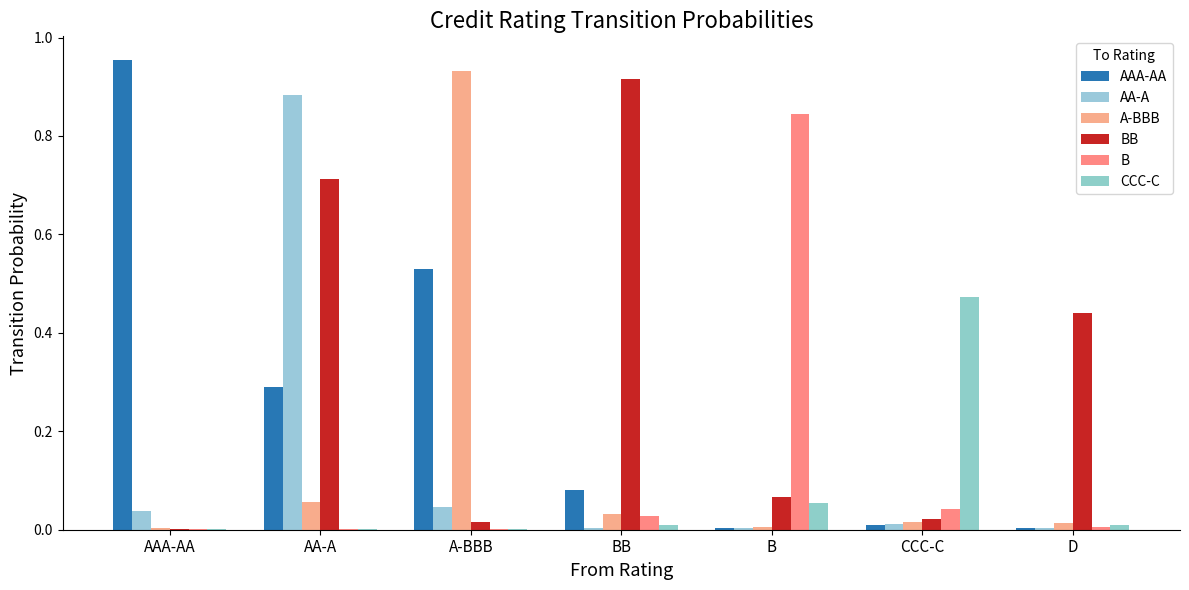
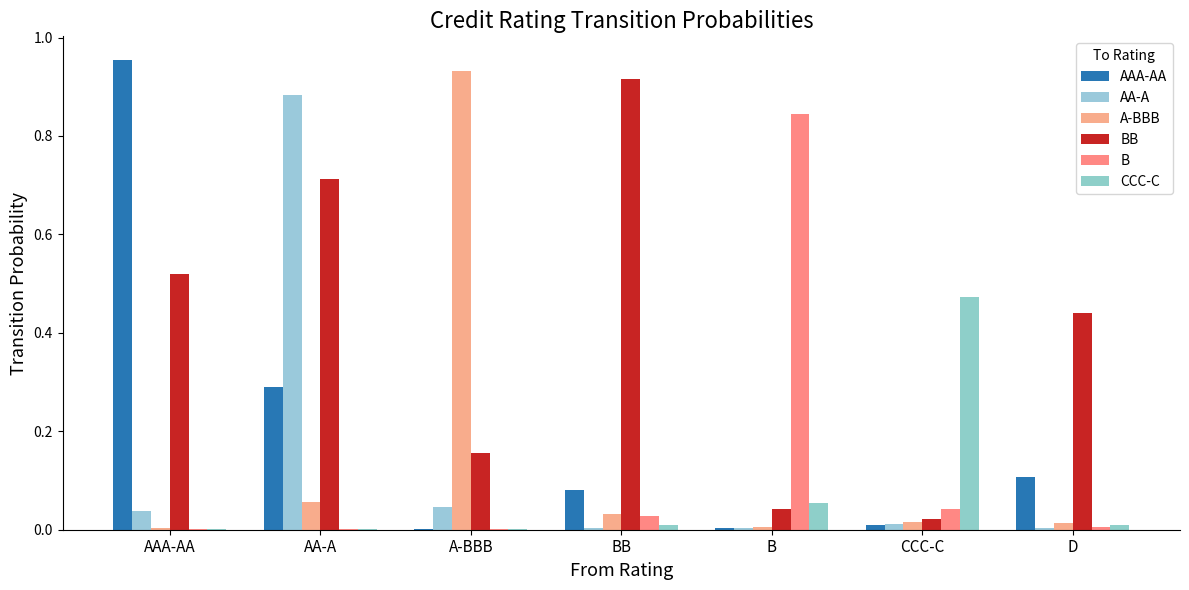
BB, AAA-AA: 0.00 -> 0.52
AAA-AA, A-BBB: 0.53 -> 0.00
BB, A-BBB: 0.01 -> 0.16
BB, B: 0.07 -> 0.04
AAA-AA, D: 0.00 -> 0.11
